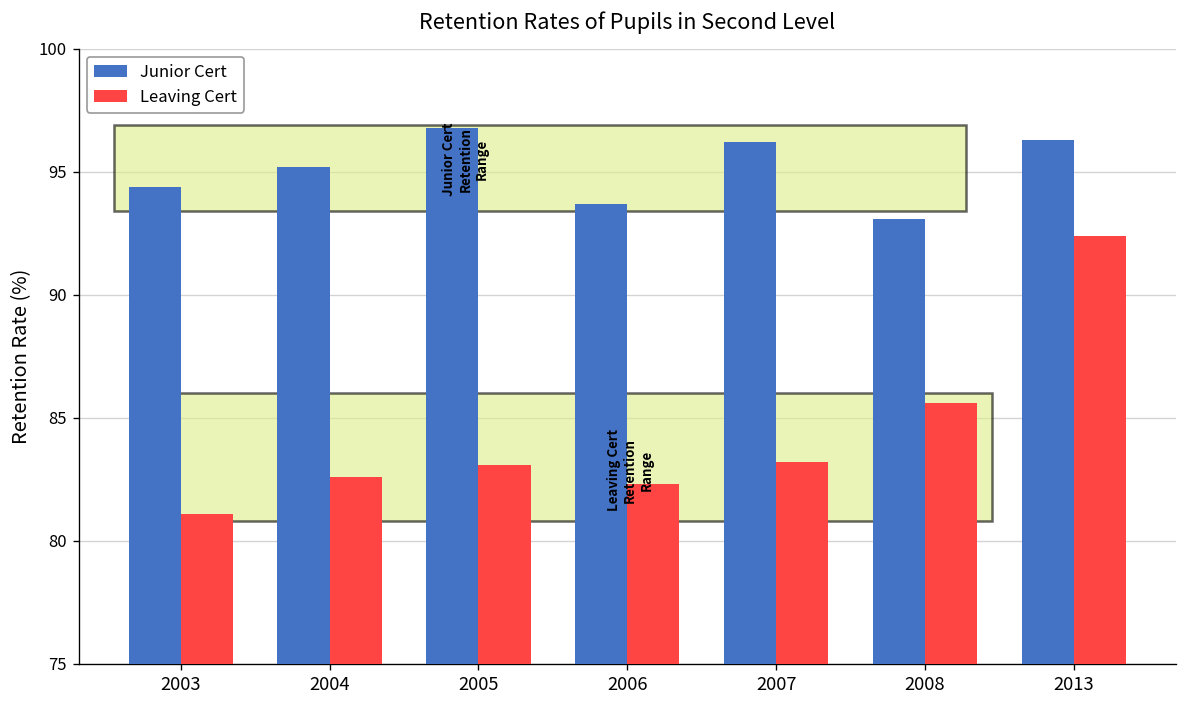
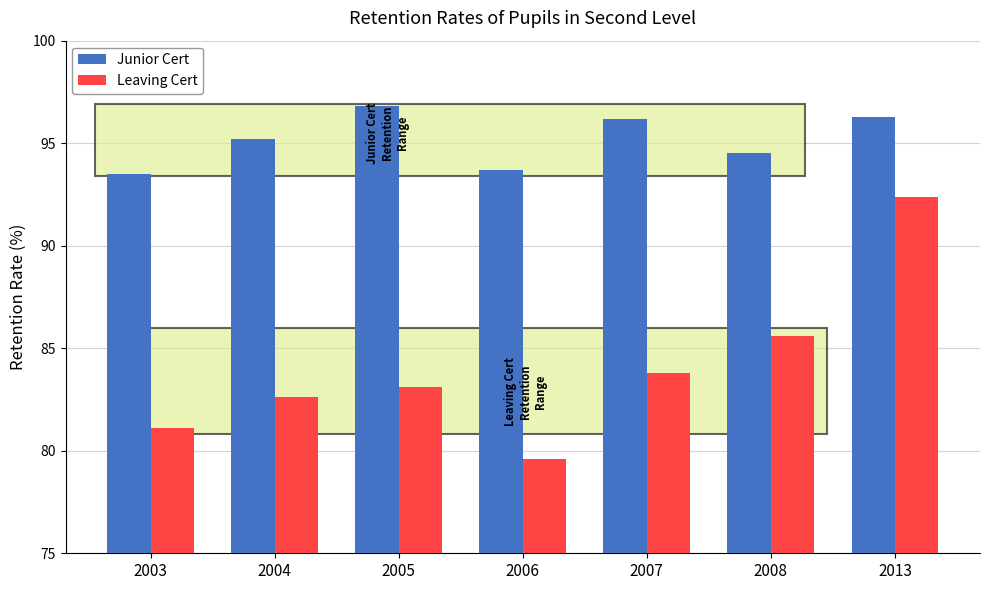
Junior Cert, 2003: 94.4 -> 93.5
Leaving Cert, 2006: 82.3 -> 79.6
Leaving Cert, 2007: 83.2 -> 83.8
Junior Cert, 2008: 93.1 -> 94.5
